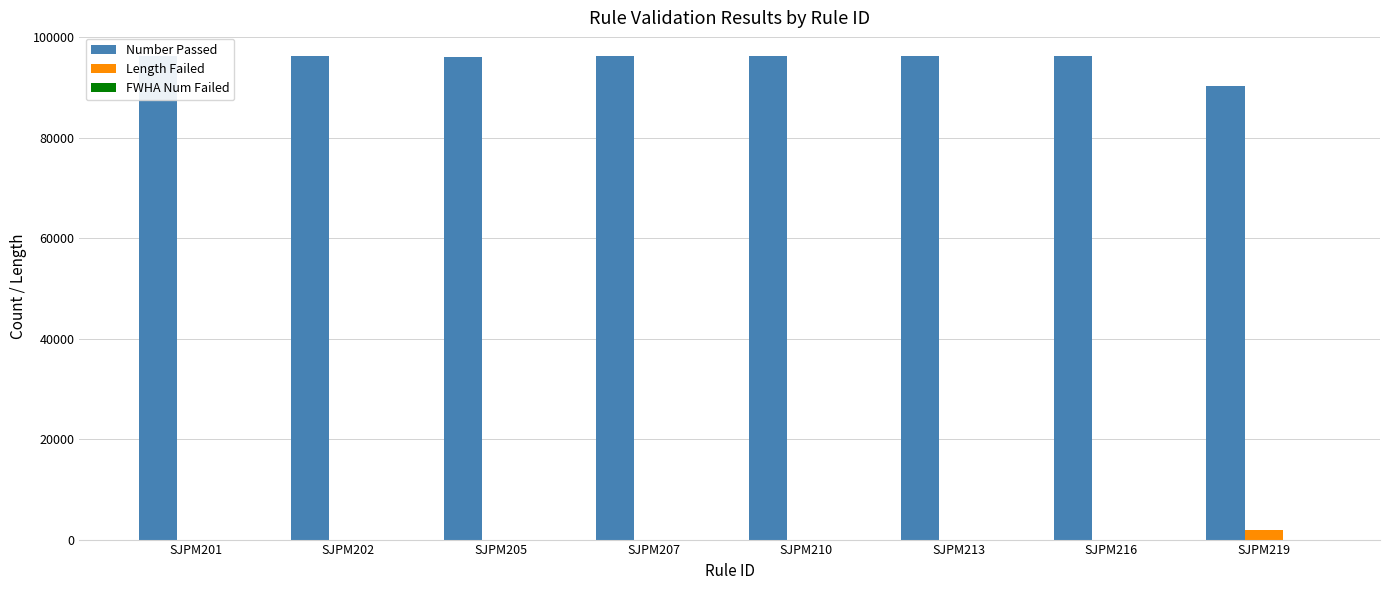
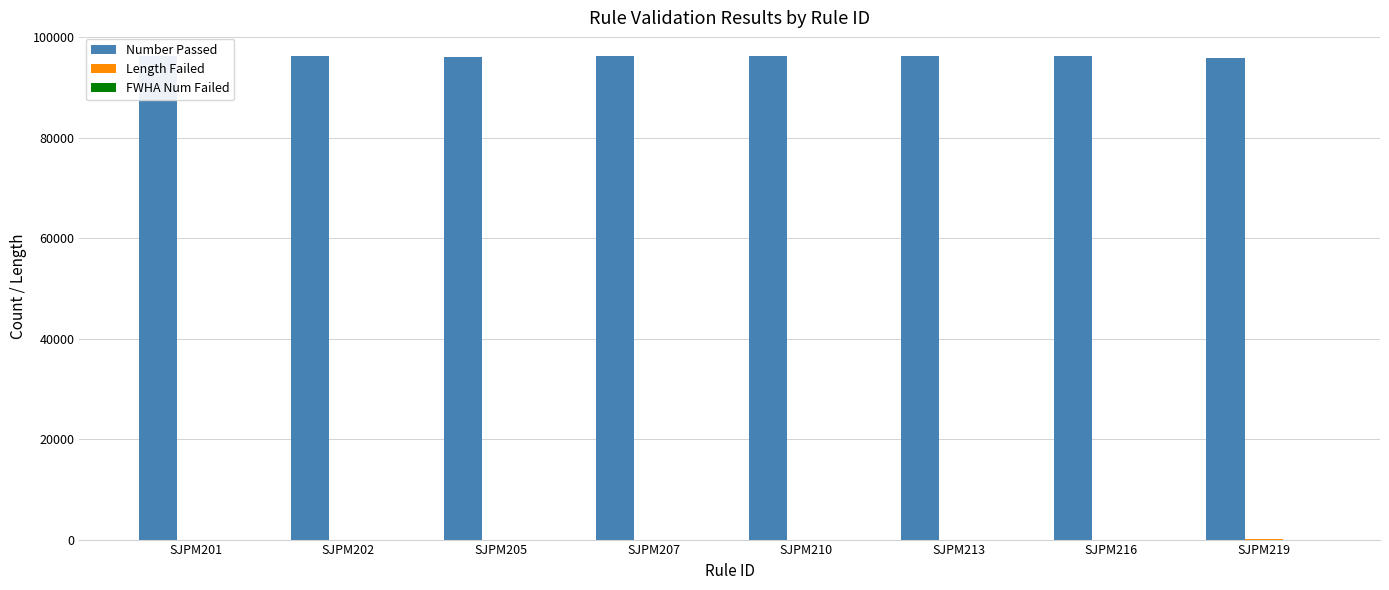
Number Passed, SJPM219: 90000 -> 96000
Length Failed, SJPM219: 2000 -> 0
